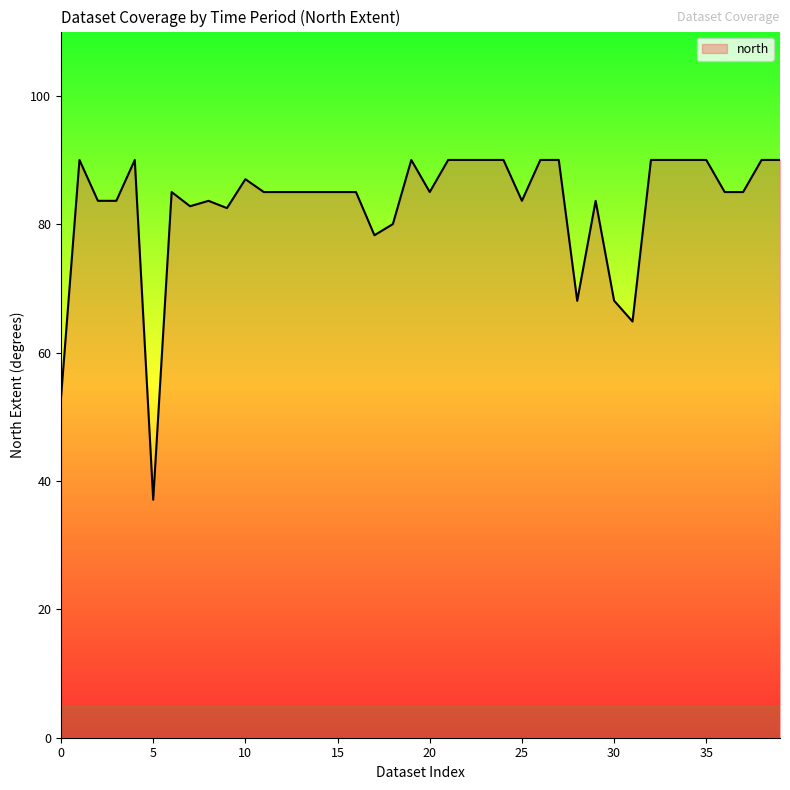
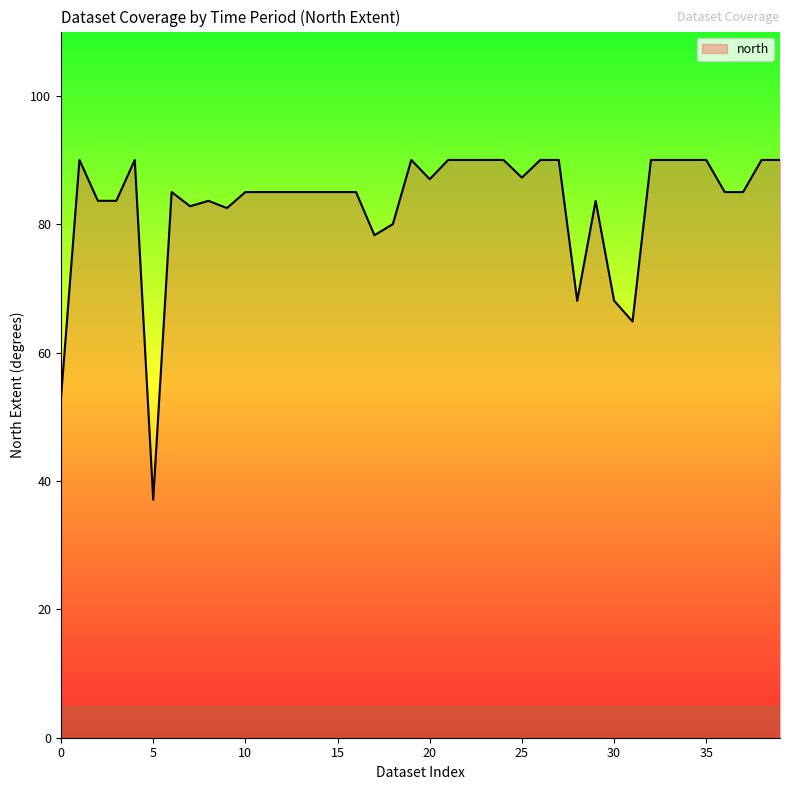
10: 87 -> 85
20: 85 -> 87
25: 84 -> 87
